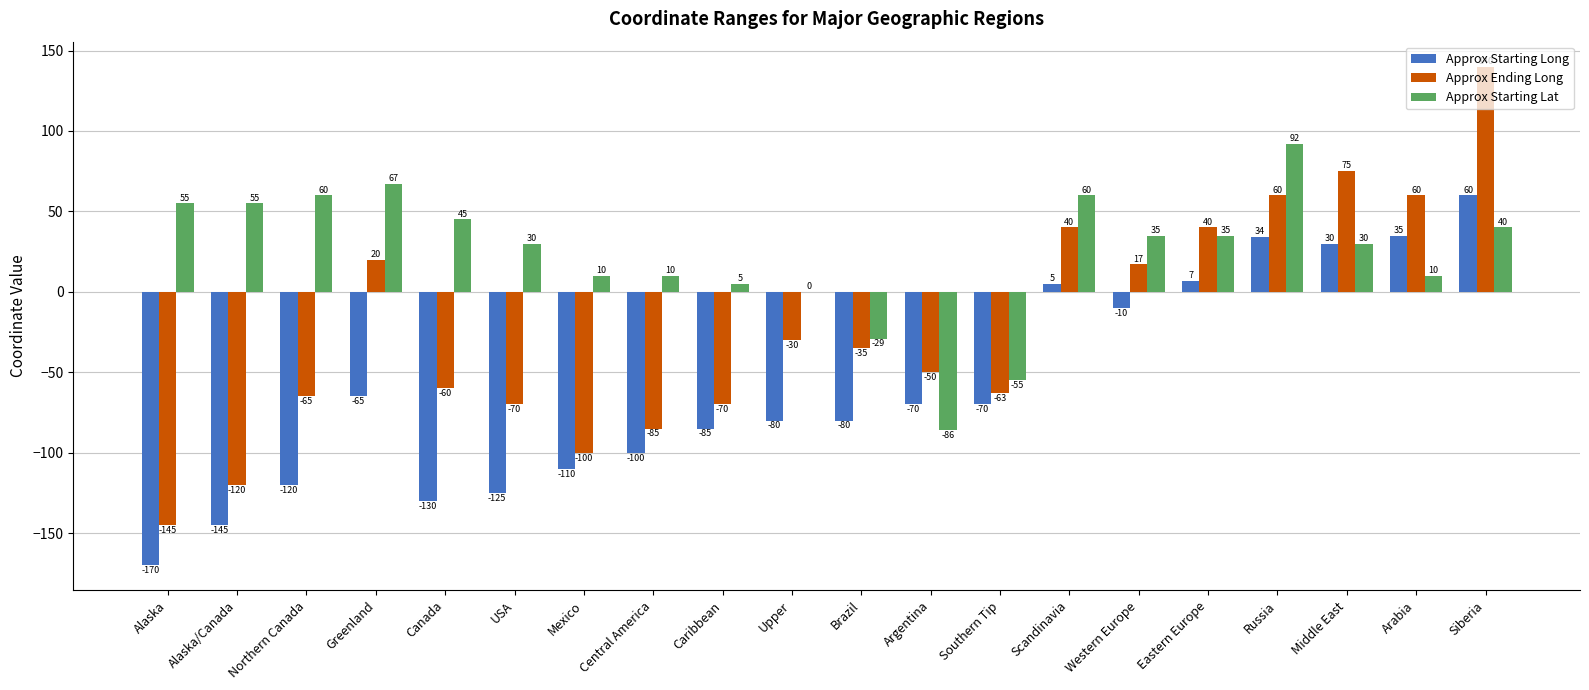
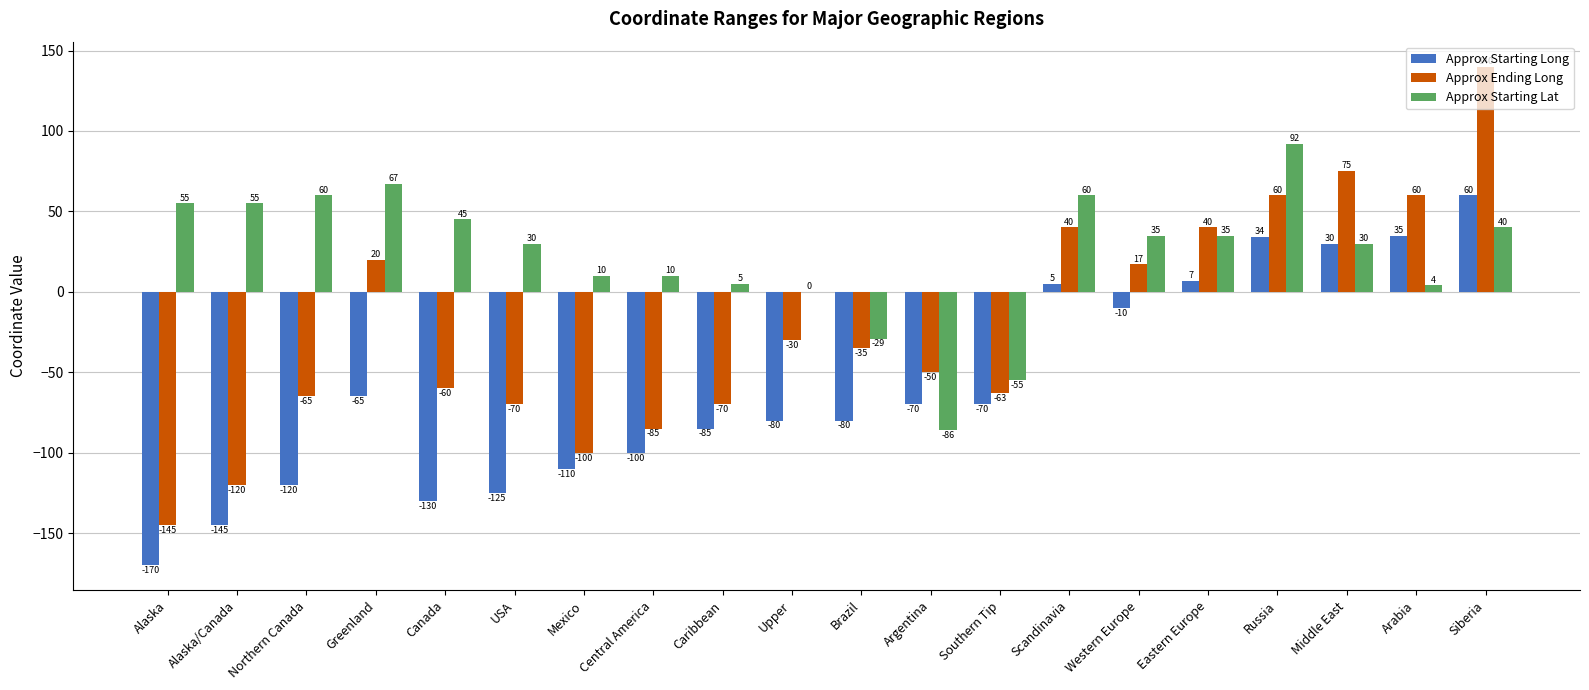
Approx Starting Lat, Arabia: 10 -> 4
